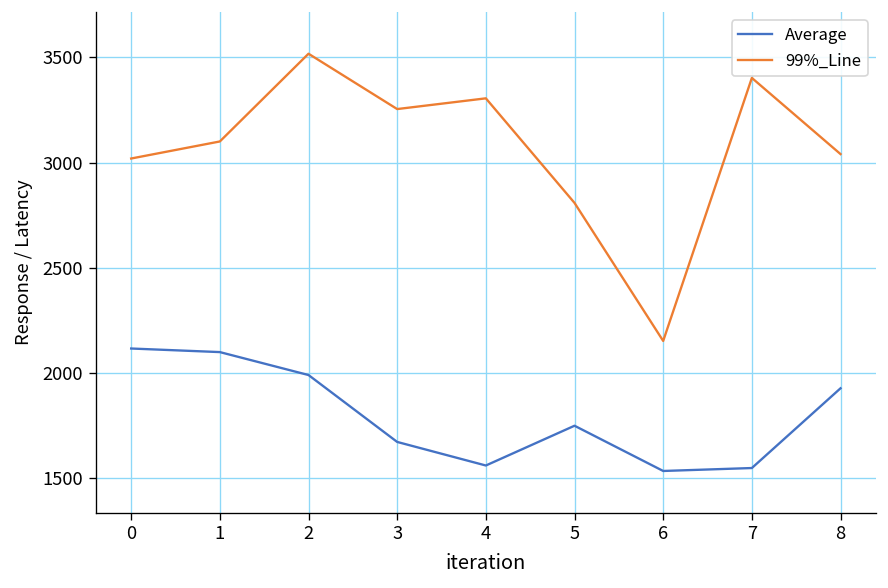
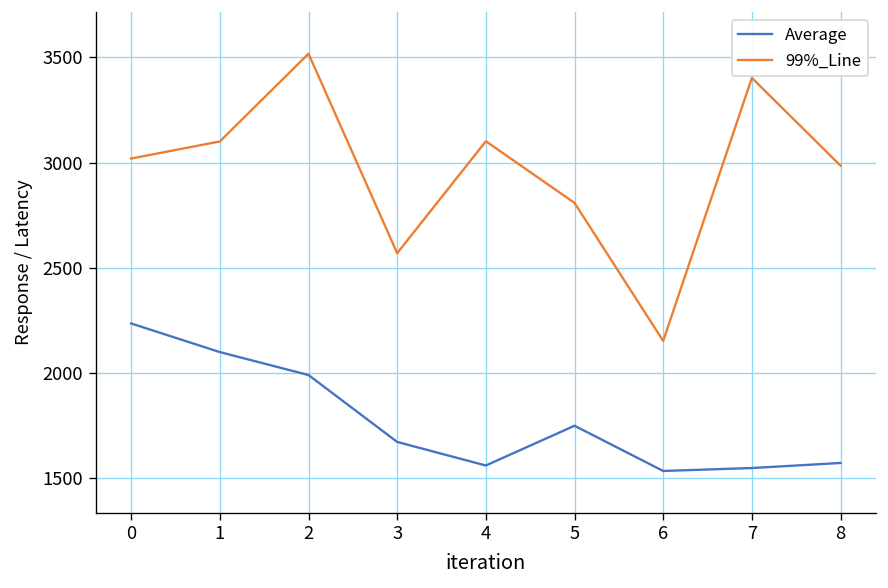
Average, 0: 2120 -> 2240
99%_Line, 3: 3250 -> 2570
99%_Line, 4: 3310 -> 3100
Average, 8: 1930 -> 1570
99%_Line, 8: 3040 -> 2990
